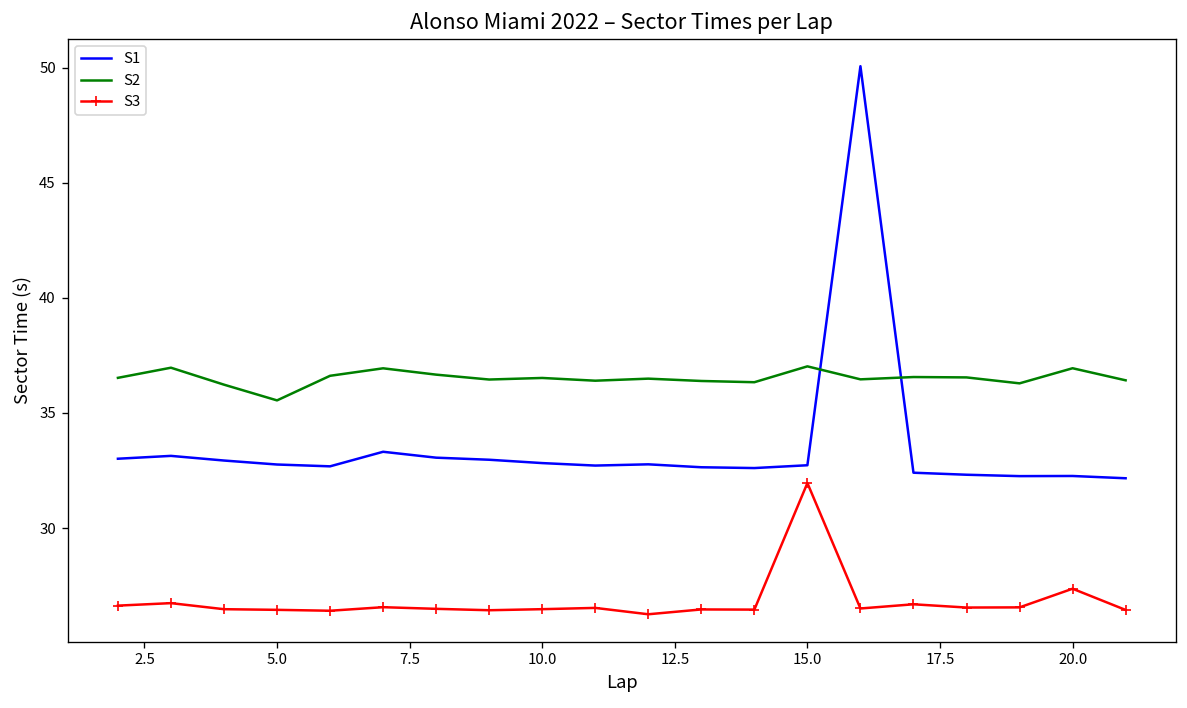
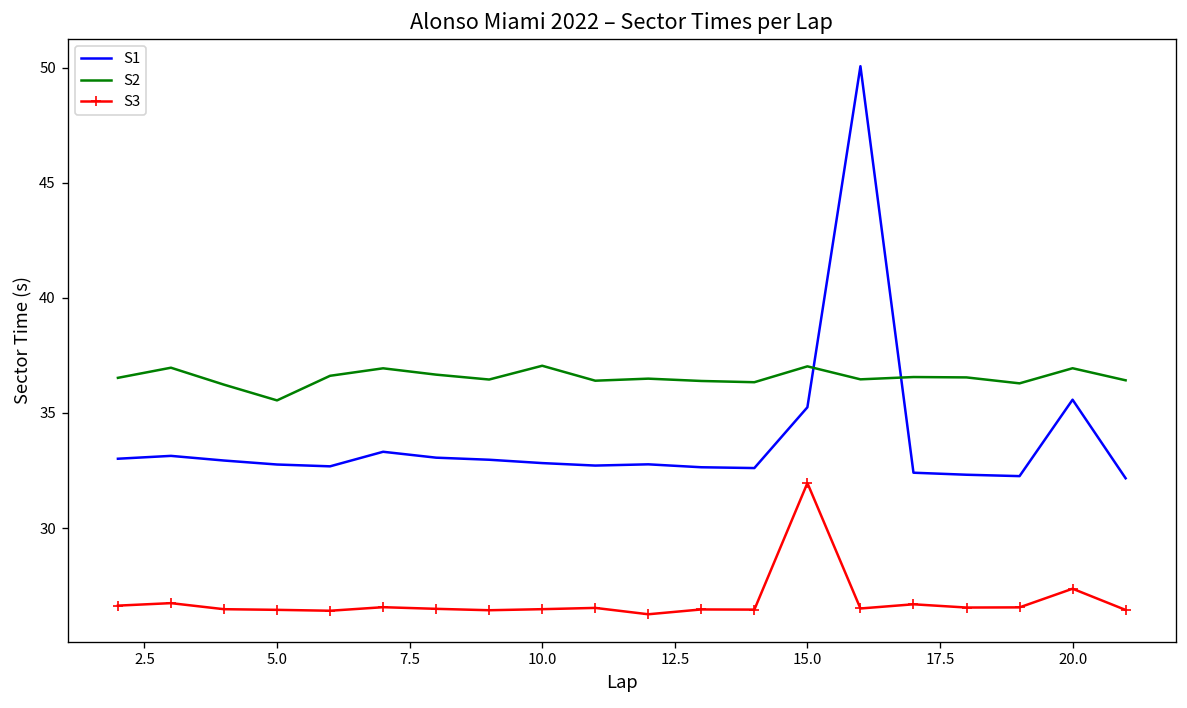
S2, 10.0: 36.5 -> 37.1
S1, 15.0: 32.7 -> 35.2
S1, 20.0: 32.3 -> 35.6
